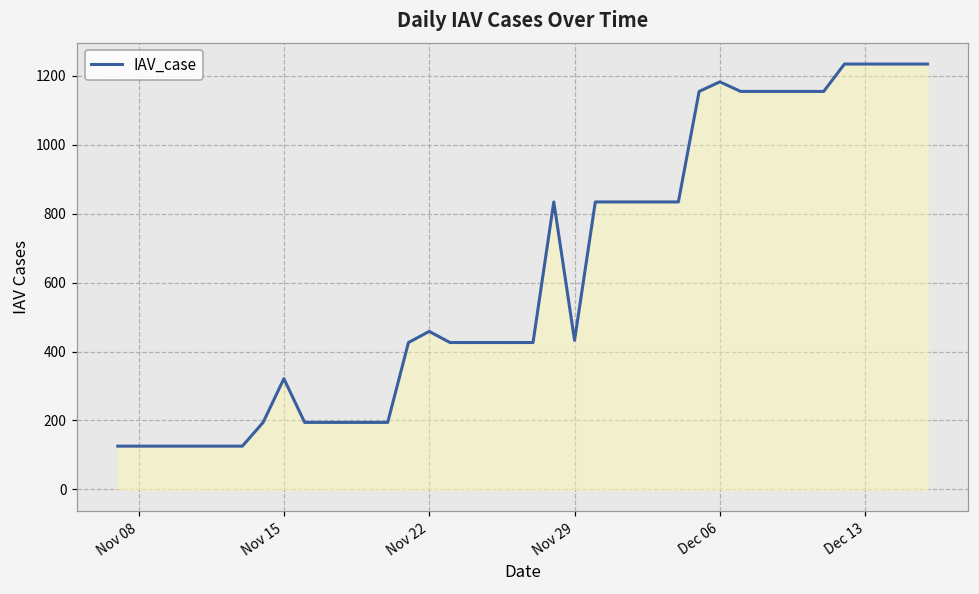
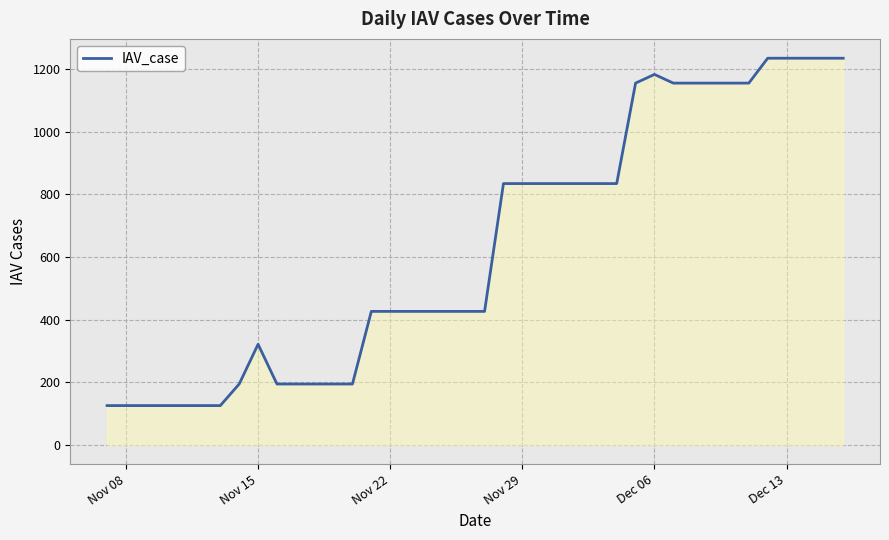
Nov 22: 460 -> 430
Nov 29: 430 -> 830
